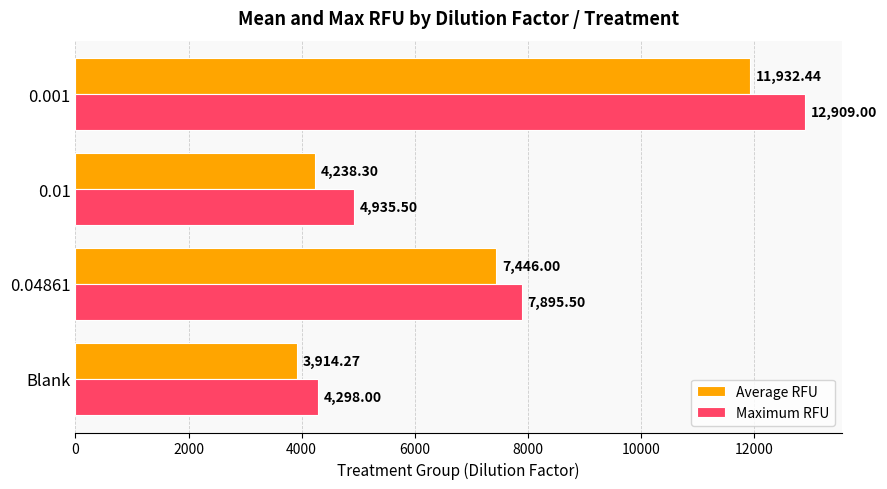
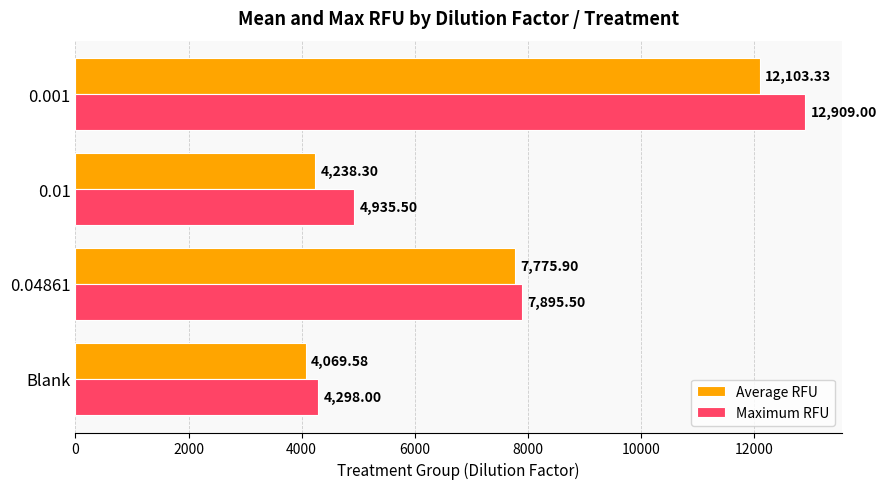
Average RFU, 0.001: 11,932.44 -> 12,103.33
Average RFU, 0.04861: 7,446.00 -> 7,775.90
Average RFU, Blank: 3,914.27 -> 4,069.58
